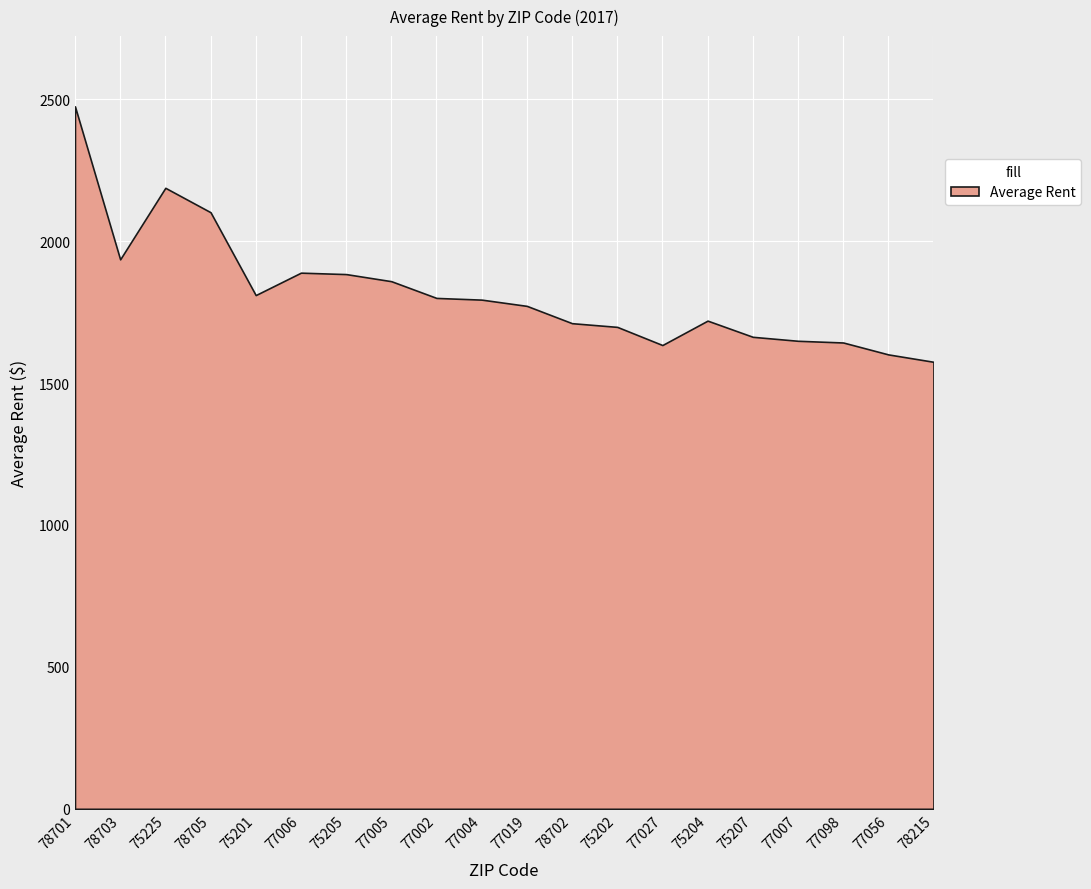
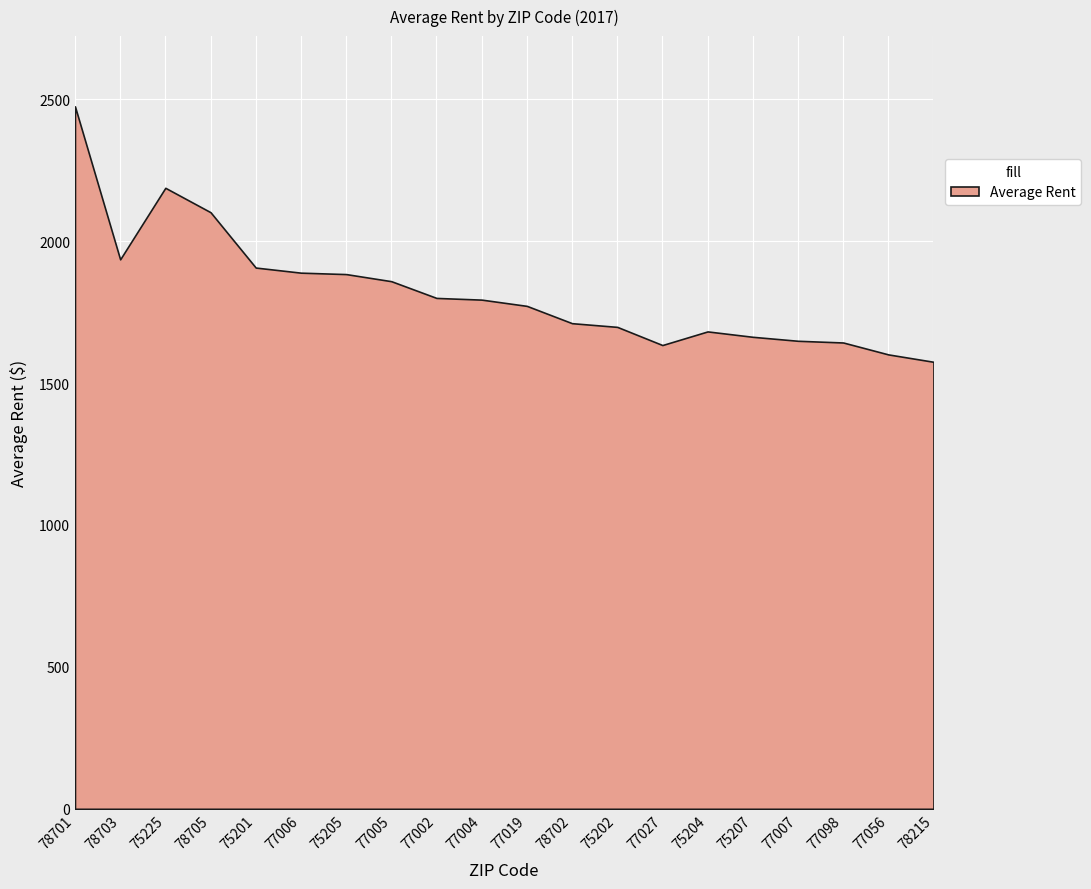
75201: 1810 -> 1910
75204: 1720 -> 1680
